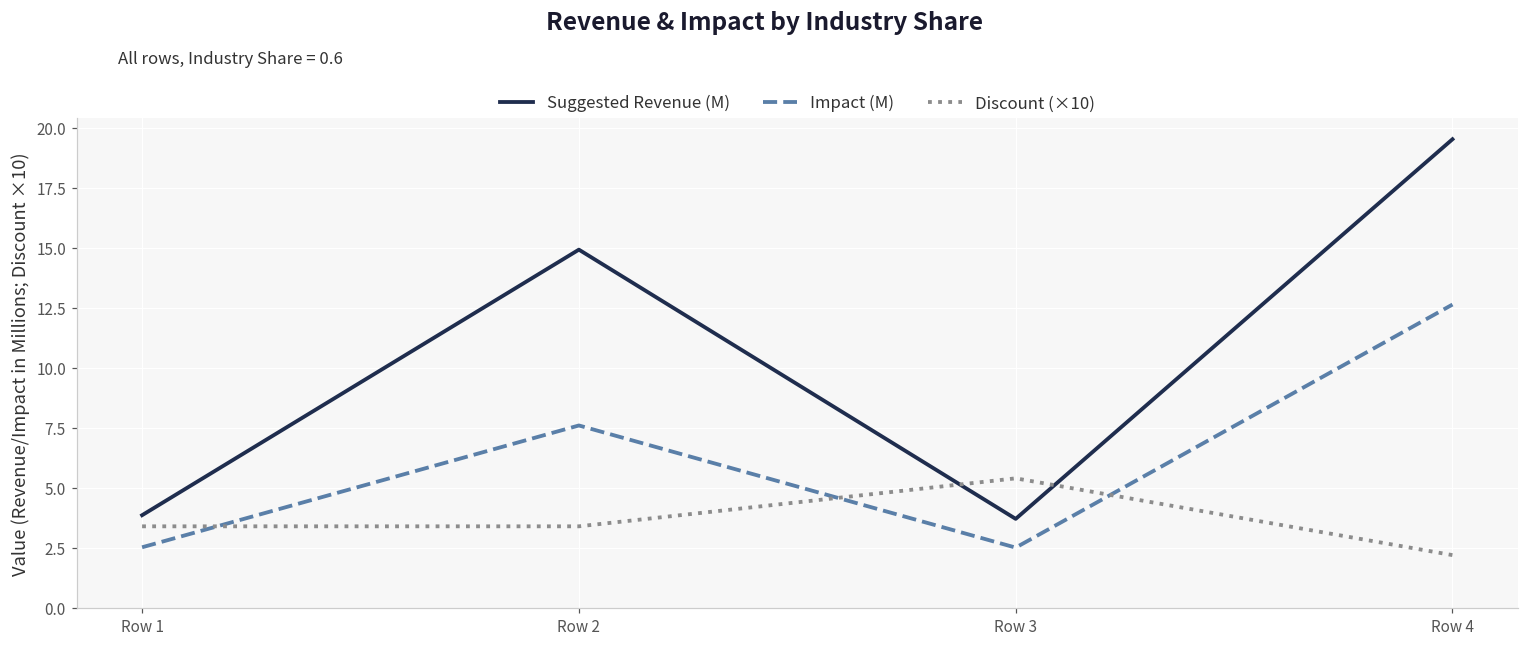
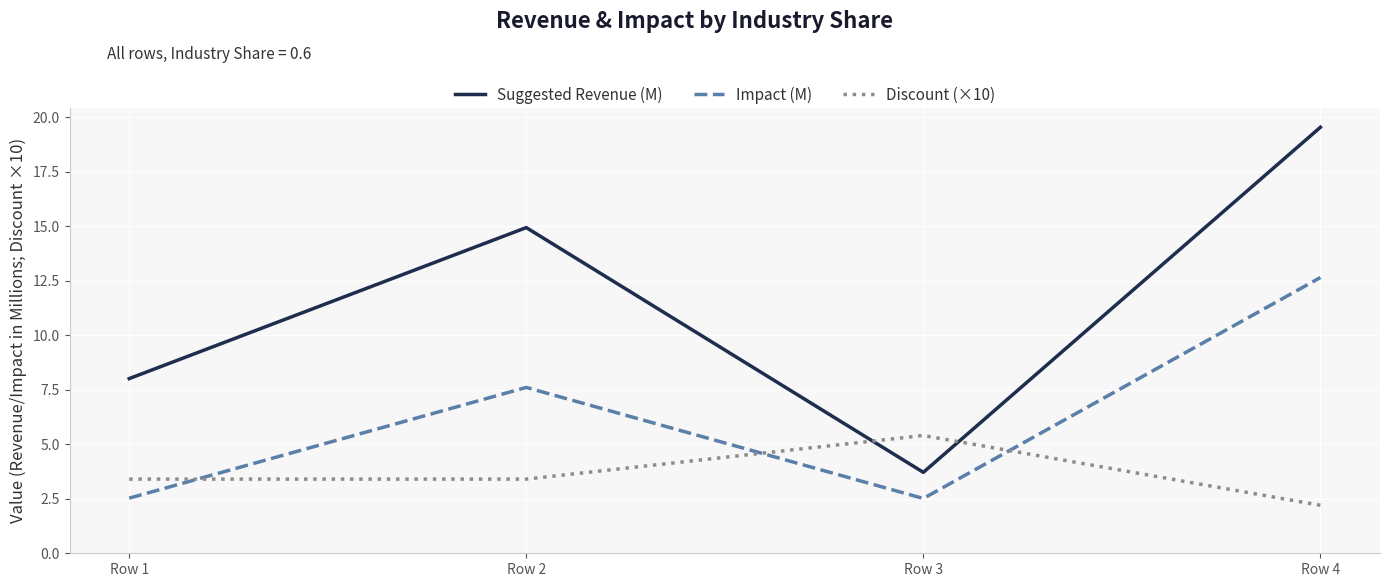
Suggested Revenue (M), Row 1: 3.9 -> 8.0
